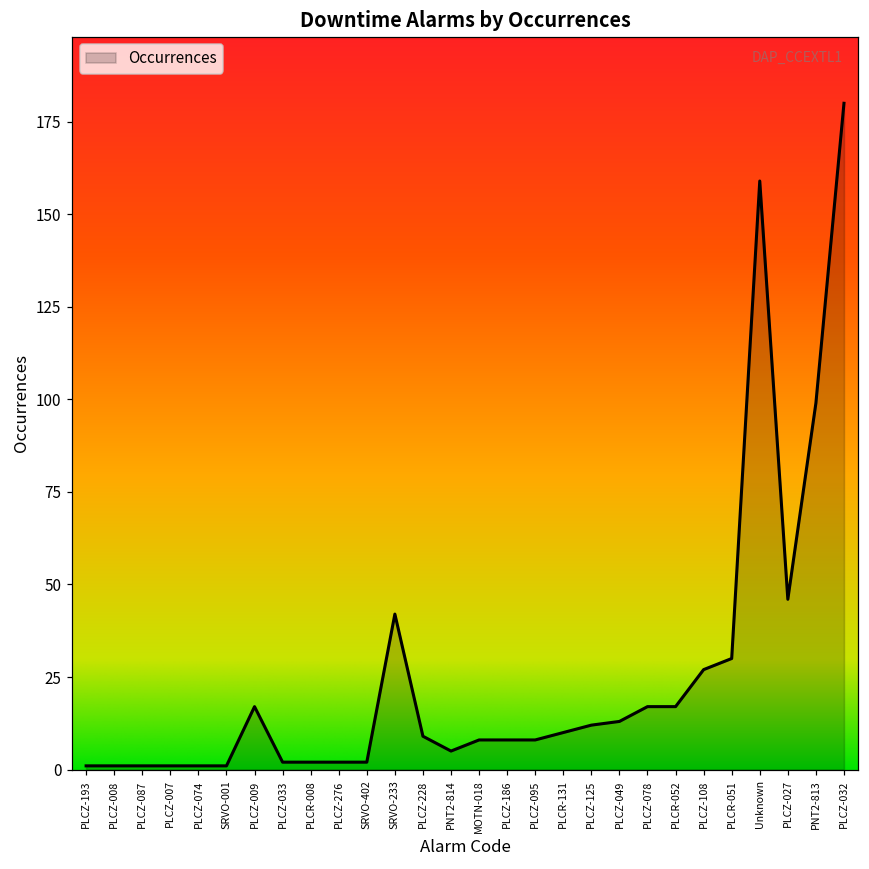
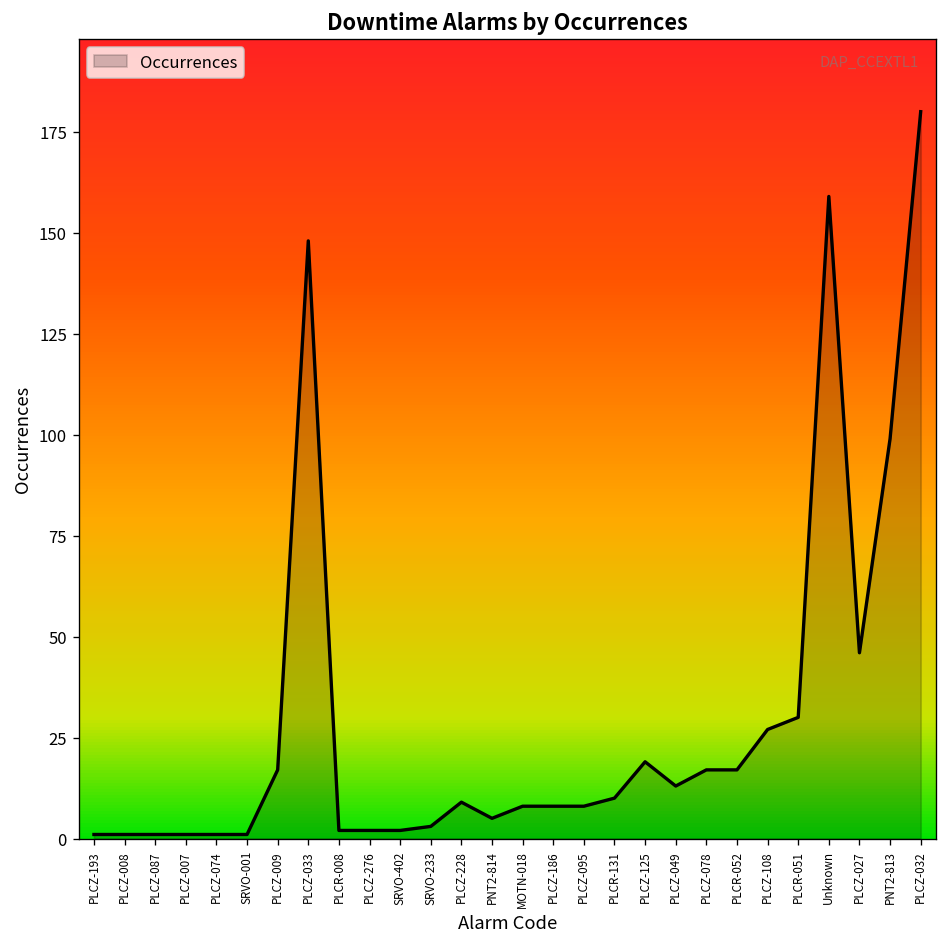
PLCZ-033: 2 -> 148
SRVO-233: 42 -> 3
PLCZ-125: 12 -> 19
